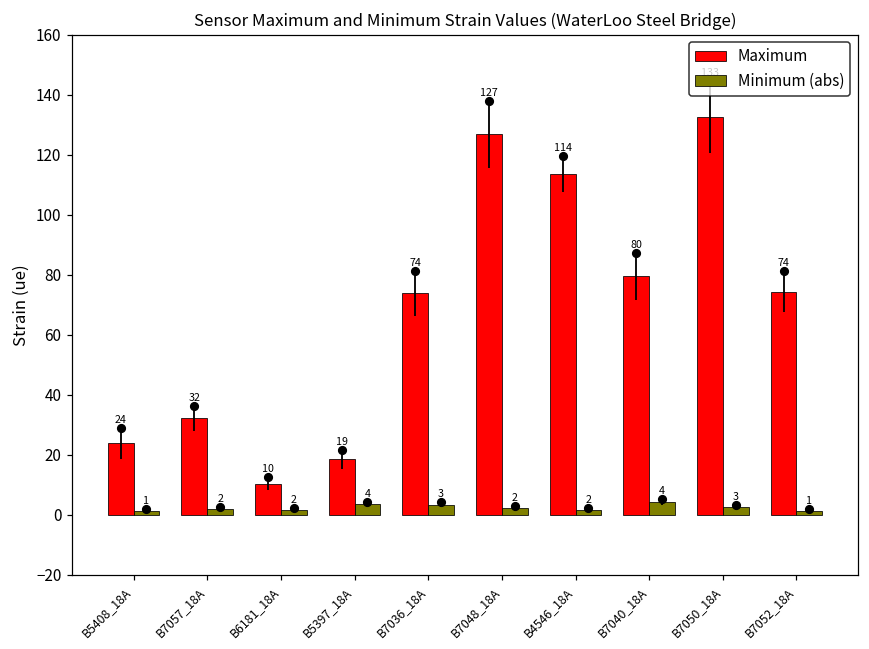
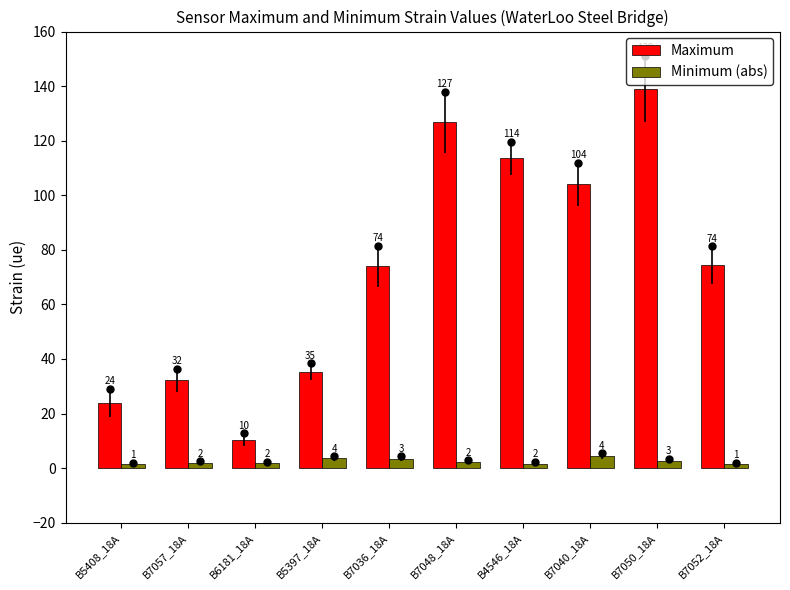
Maximum, B5397_18A: 19 -> 35
Maximum, B7040_18A: 80 -> 104
Maximum, B7050_18A: 133 -> 139
